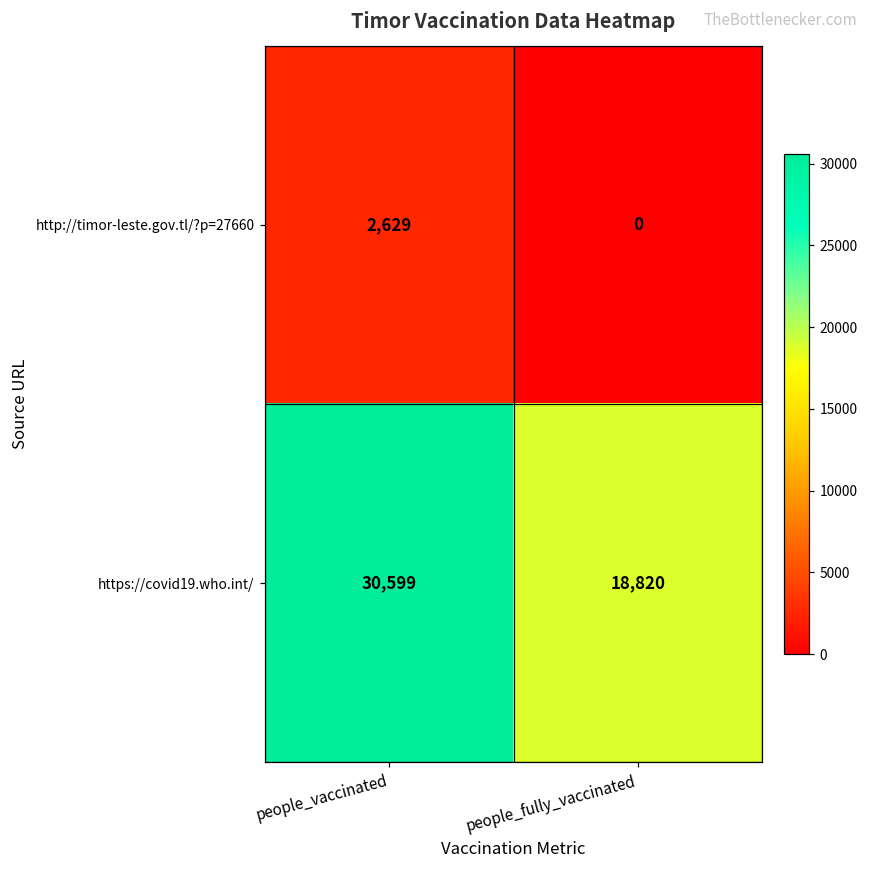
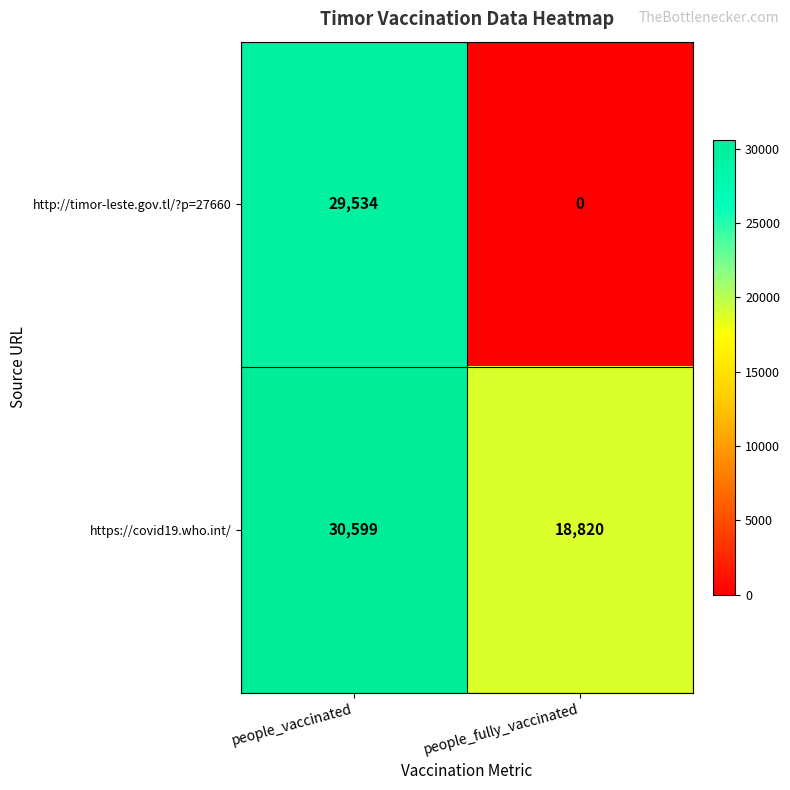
http://timor-leste.gov.tl/?p=27660, people_vaccinated: 2,629 -> 29,534
